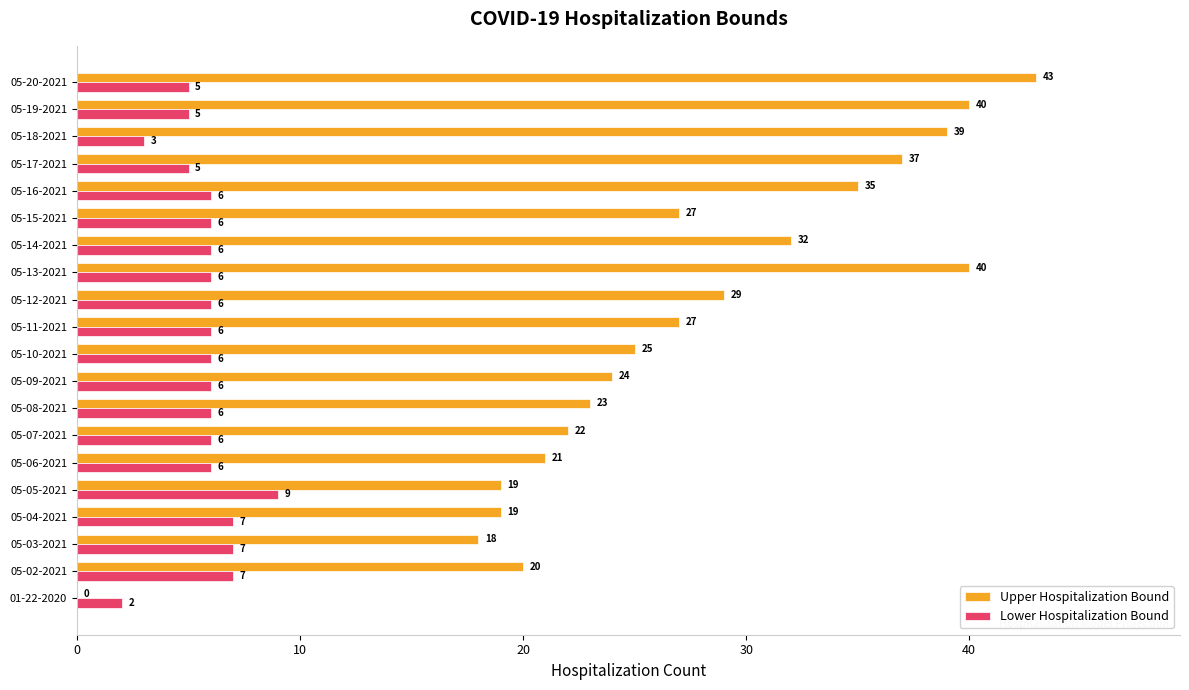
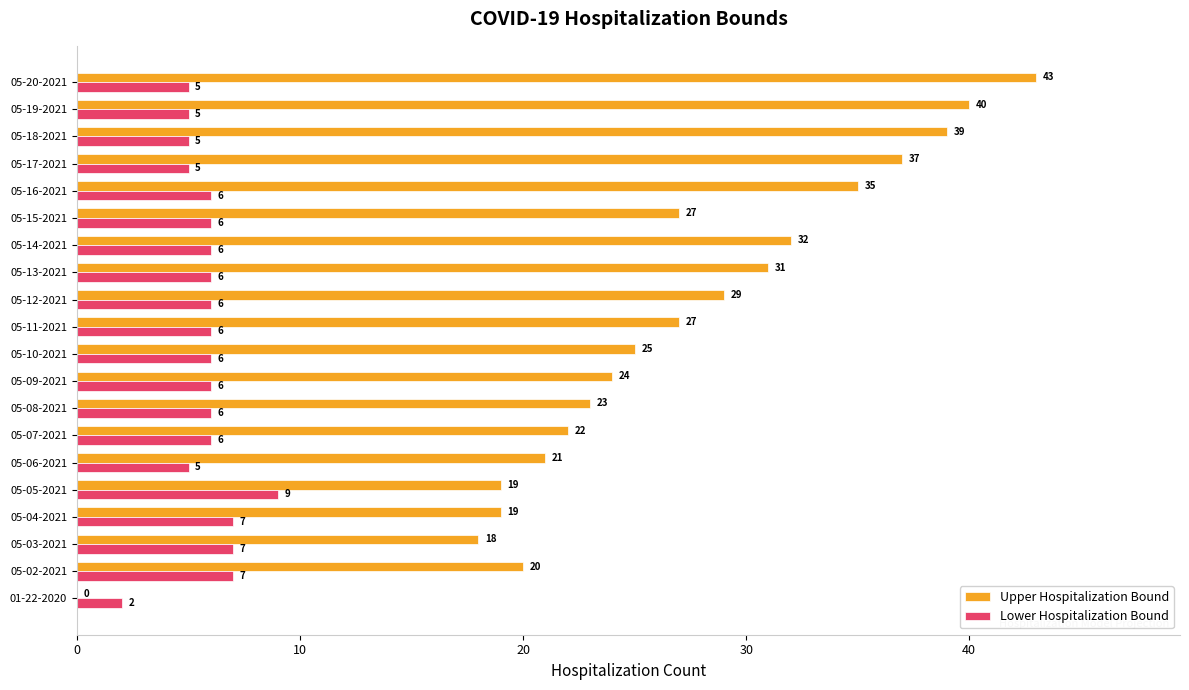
Lower Hospitalization Bound, 05-18-2021: 3 -> 5
Upper Hospitalization Bound, 05-13-2021: 40 -> 31
Lower Hospitalization Bound, 05-06-2021: 6 -> 5
